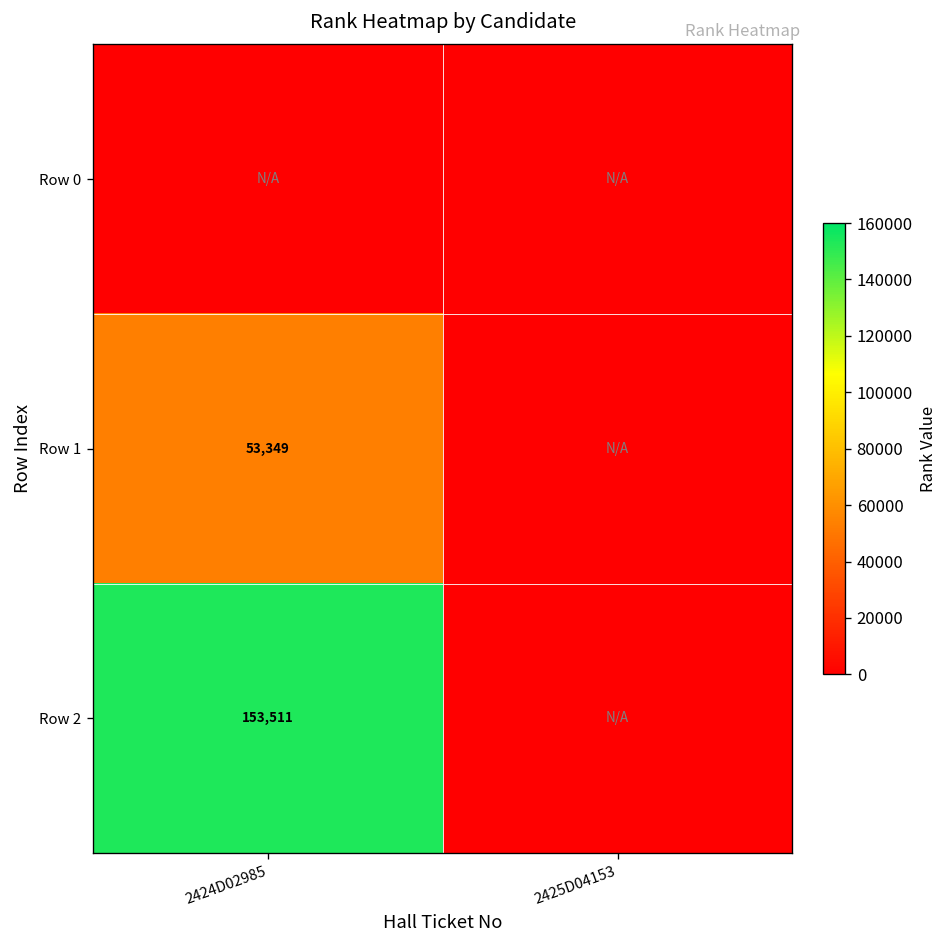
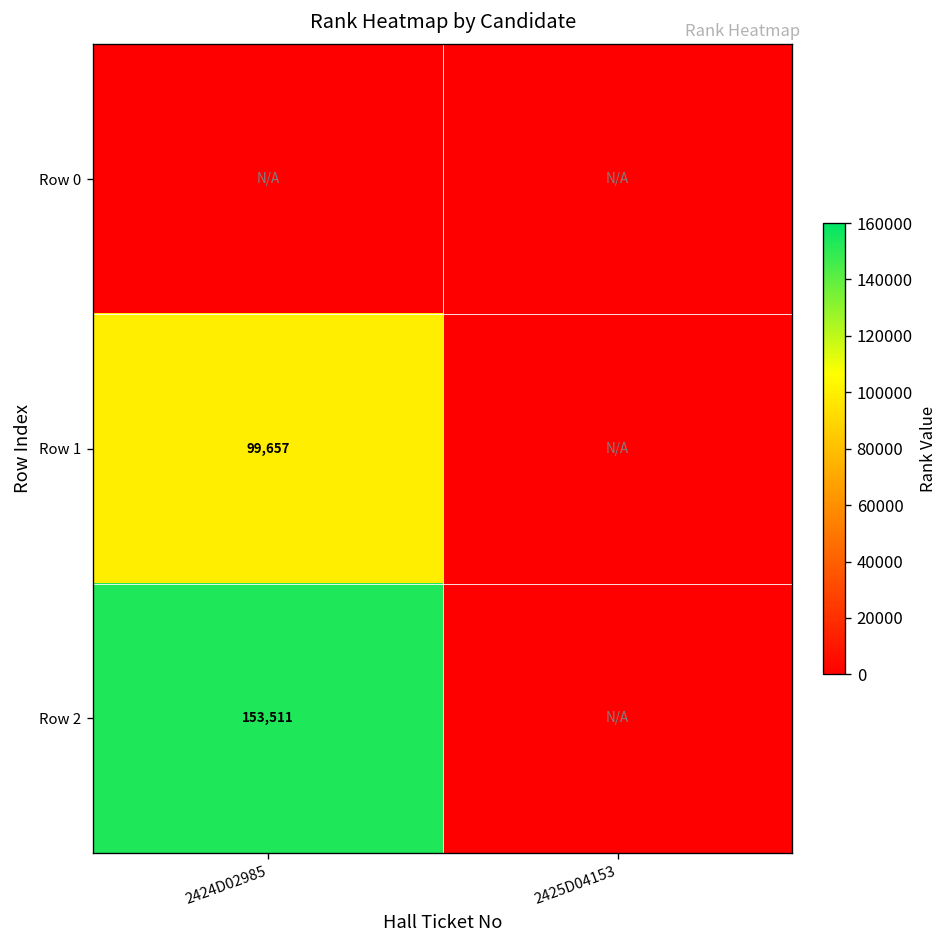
Row 1, 2424D02985: 53,349 -> 99,657
